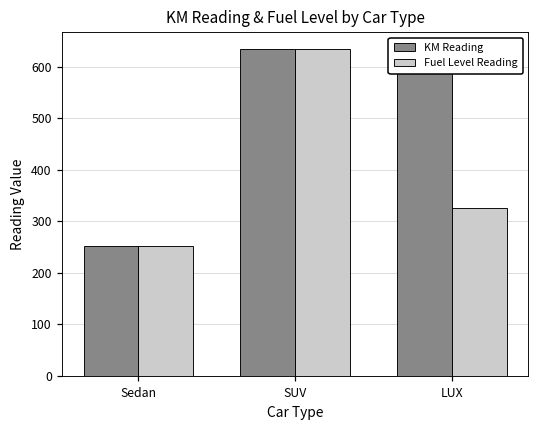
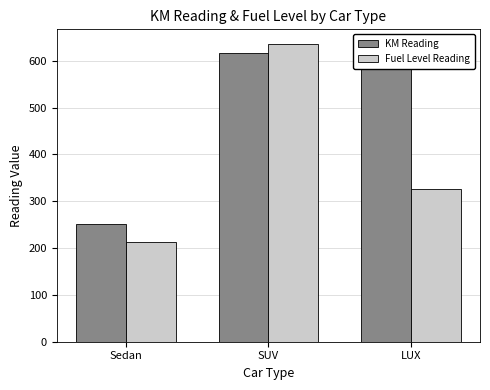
Fuel Level Reading, Sedan: 250 -> 210
KM Reading, SUV: 630 -> 620
